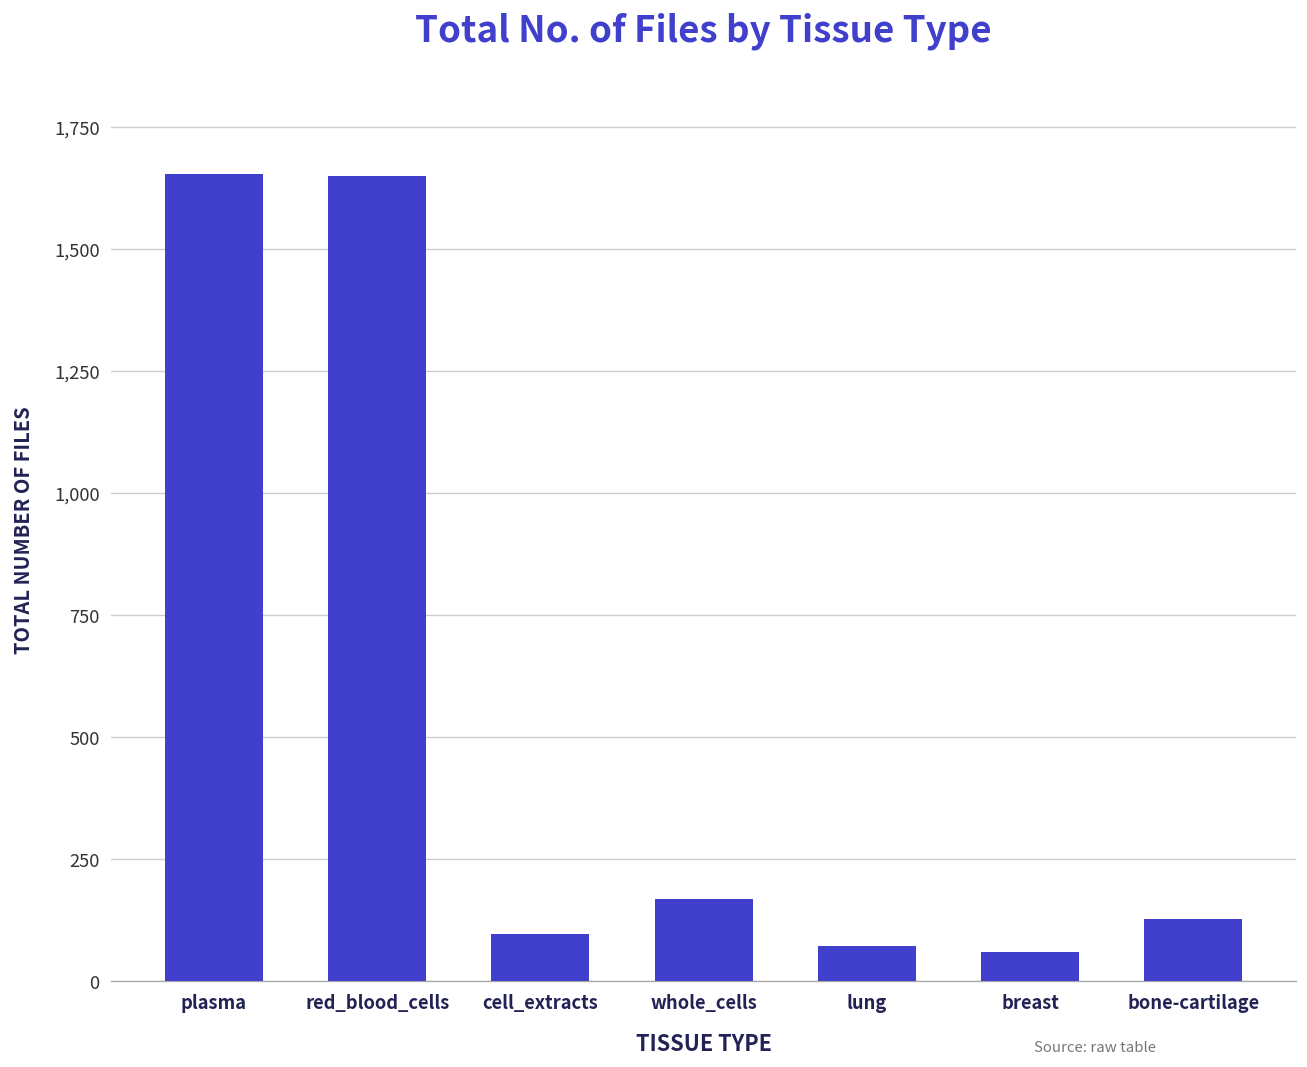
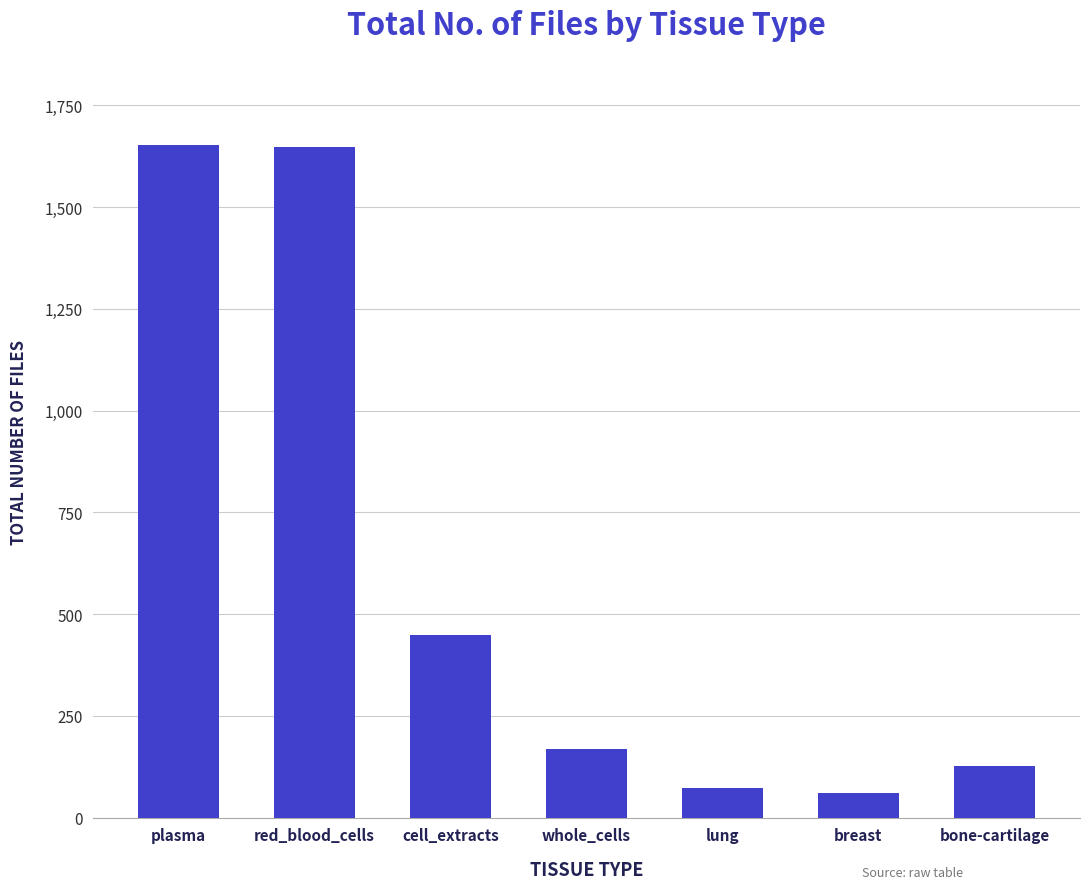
cell_extracts: 100 -> 450
